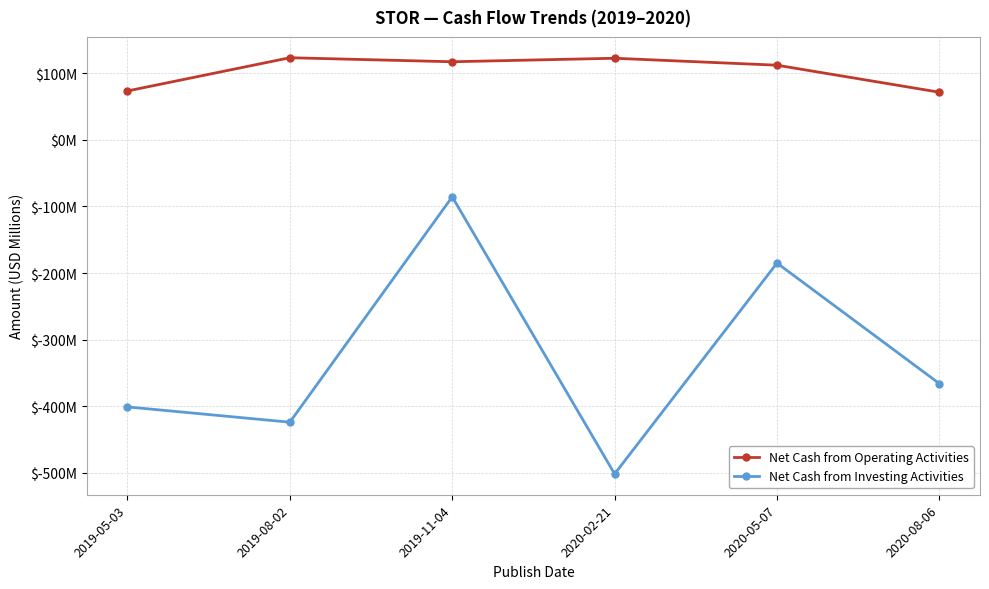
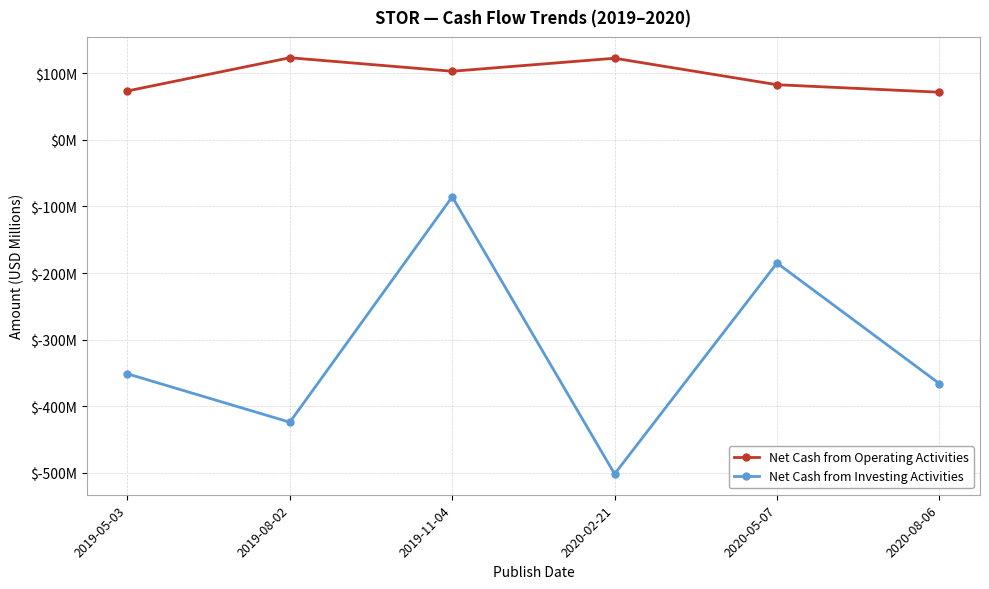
Net Cash from Investing Activities, 2019-05-03: $-400000000 -> $-350000000
Net Cash from Operating Activities, 2019-11-04: $120000000 -> $100000000
Net Cash from Operating Activities, 2020-05-07: $110000000 -> $80000000
